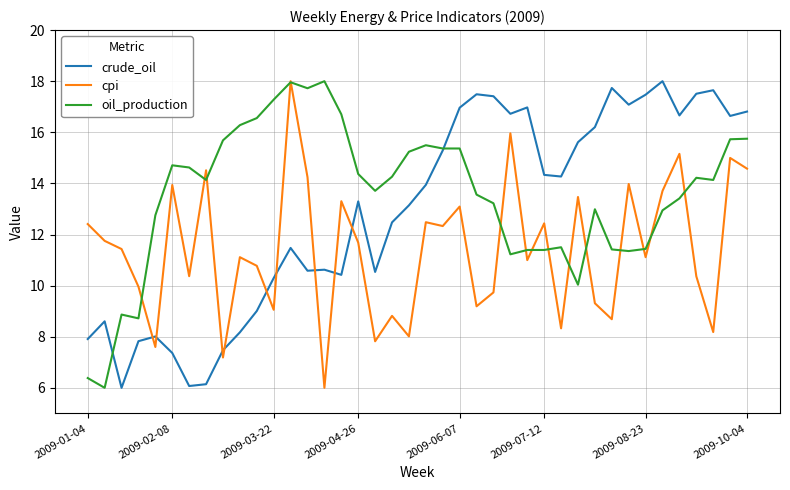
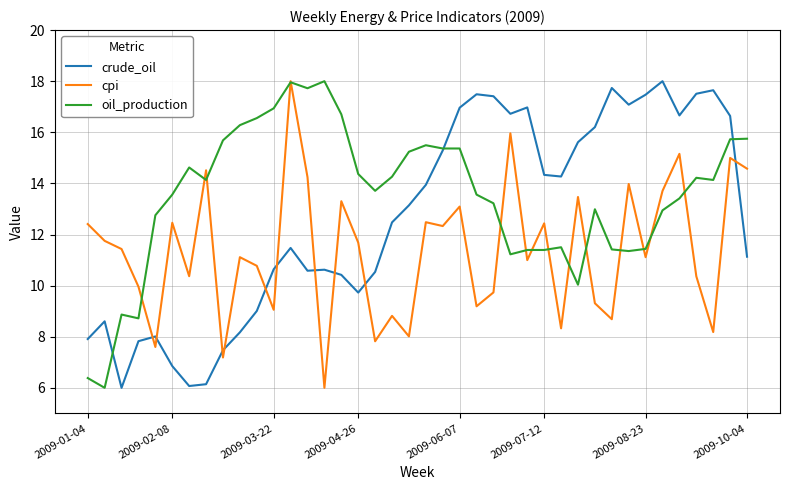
crude_oil, 2009-02-08: 7.4 -> 6.9
cpi, 2009-02-08: 13.9 -> 12.5
oil_production, 2009-02-08: 14.7 -> 13.6
crude_oil, 2009-03-22: 10.3 -> 10.6
oil_production, 2009-03-22: 17.3 -> 16.9
crude_oil, 2009-04-26: 13.3 -> 9.7
crude_oil, 2009-10-04: 16.8 -> 11.1
